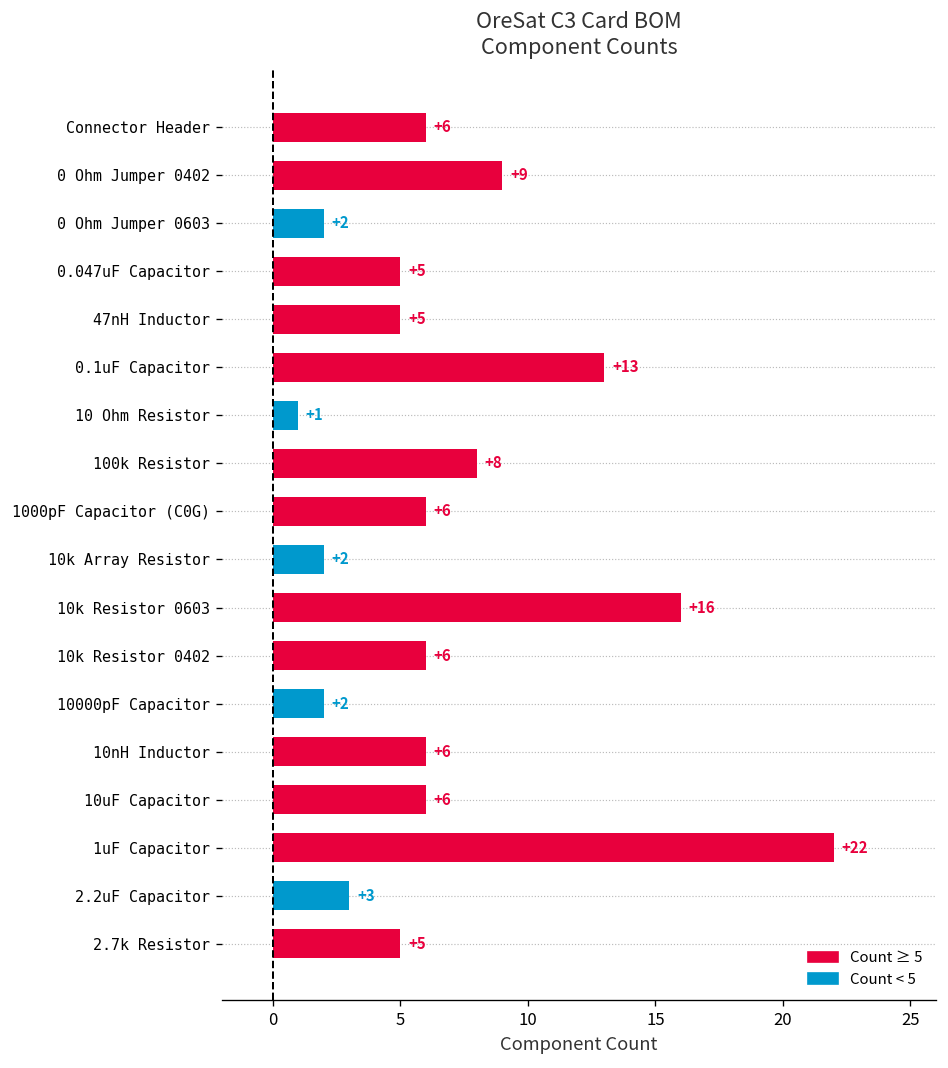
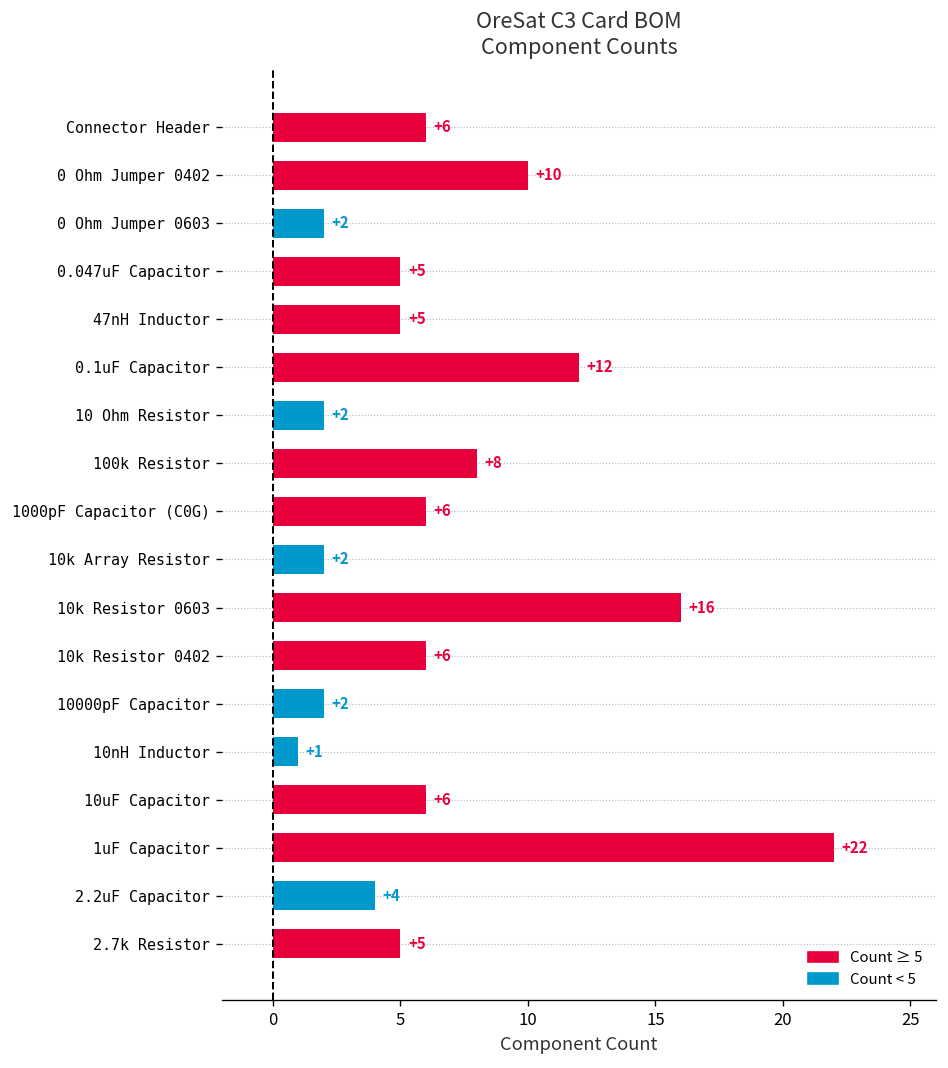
0 Ohm Jumper 0402: +9 -> +10
0.1uF Capacitor: +13 -> +12
10 Ohm Resistor: +1 -> +2
10nH Inductor: +6 -> +1
2.2uF Capacitor: +3 -> +4
